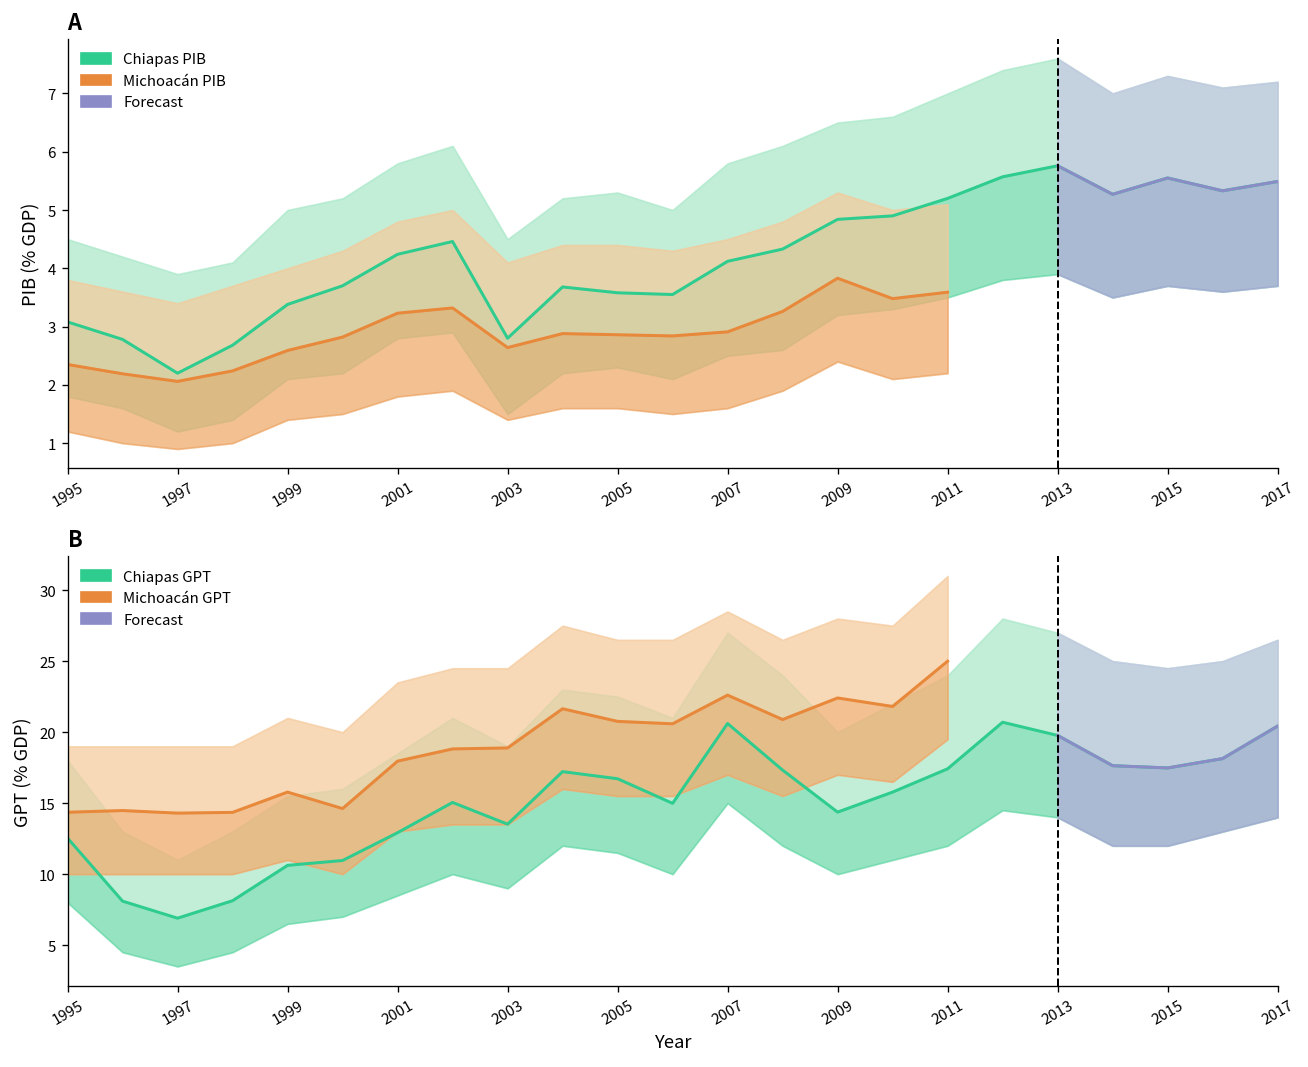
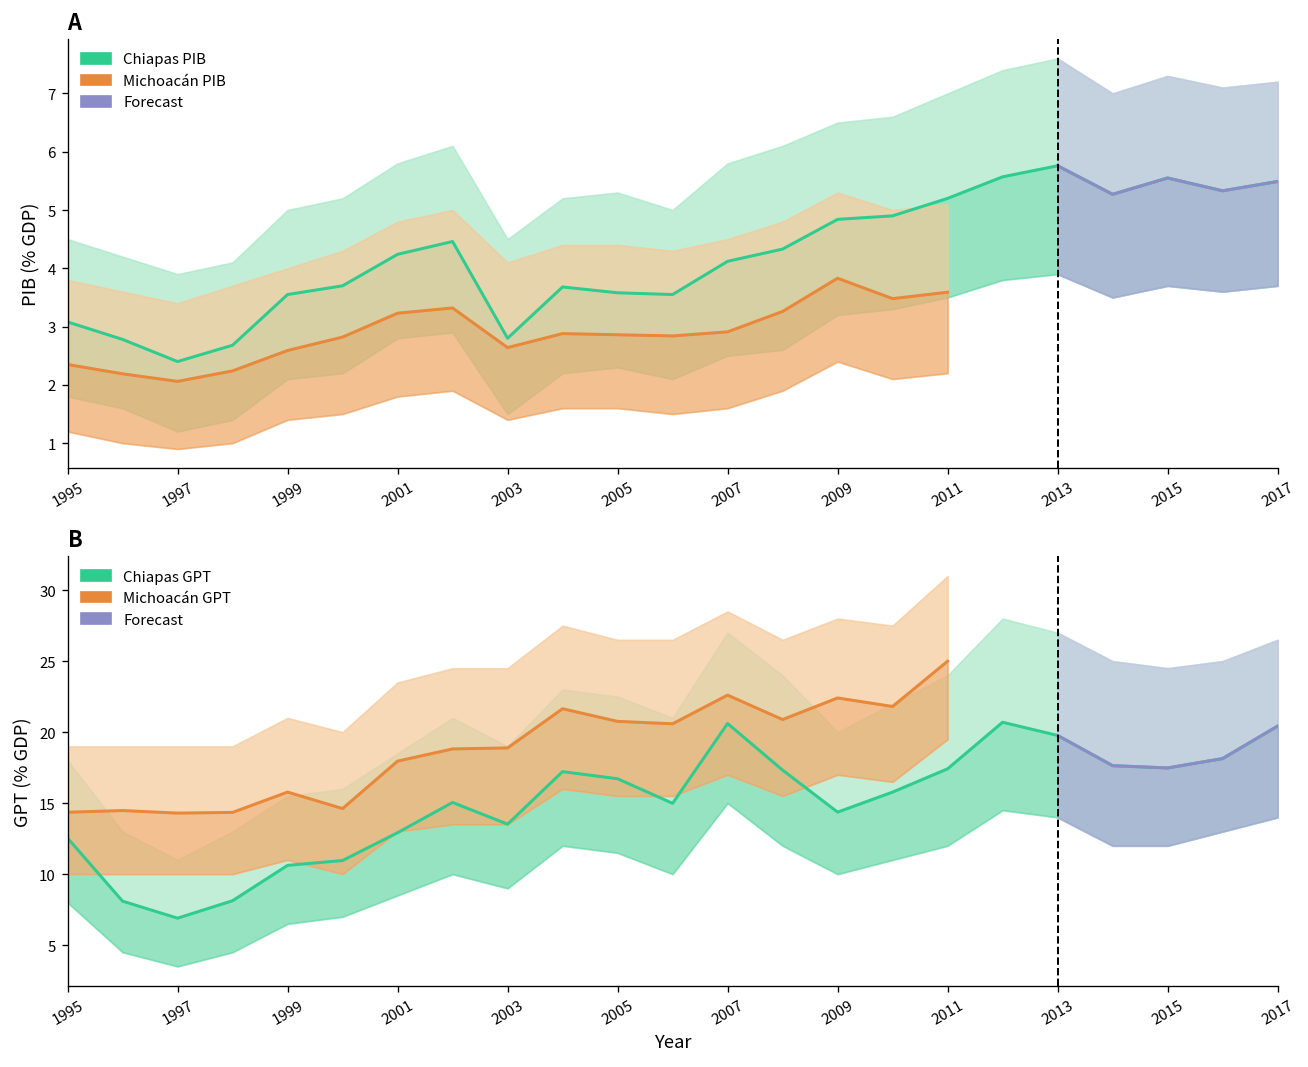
A, Chiapas PIB, 1997: 2.2 -> 2.4
A, Chiapas PIB, 1999: 3.4 -> 3.6
